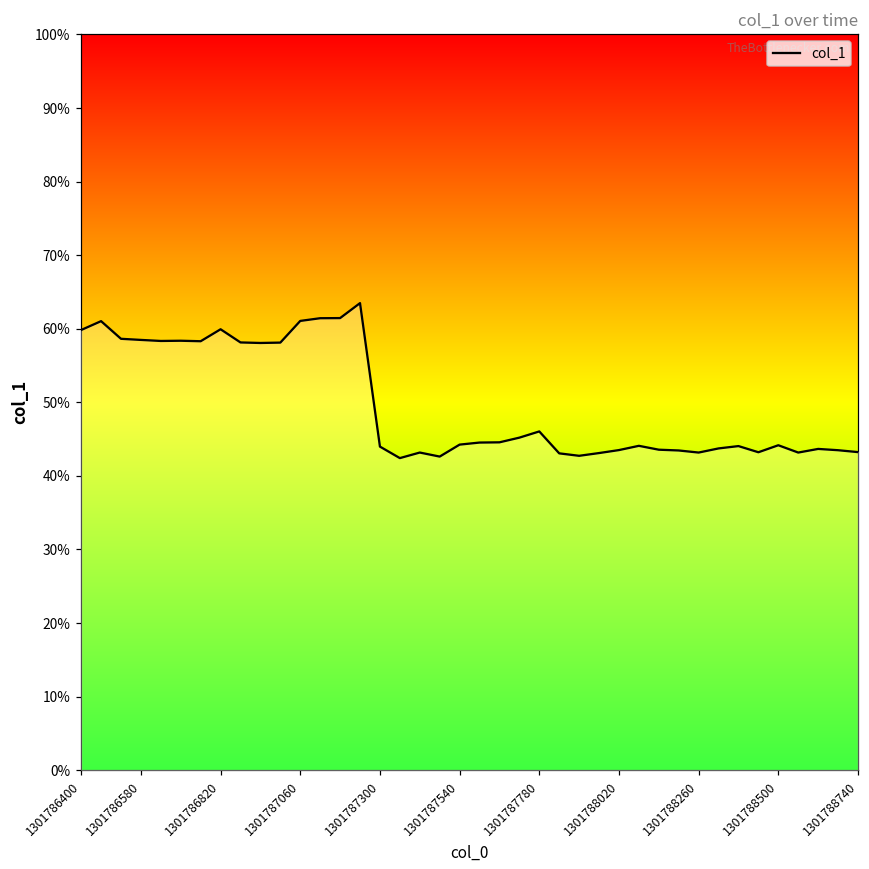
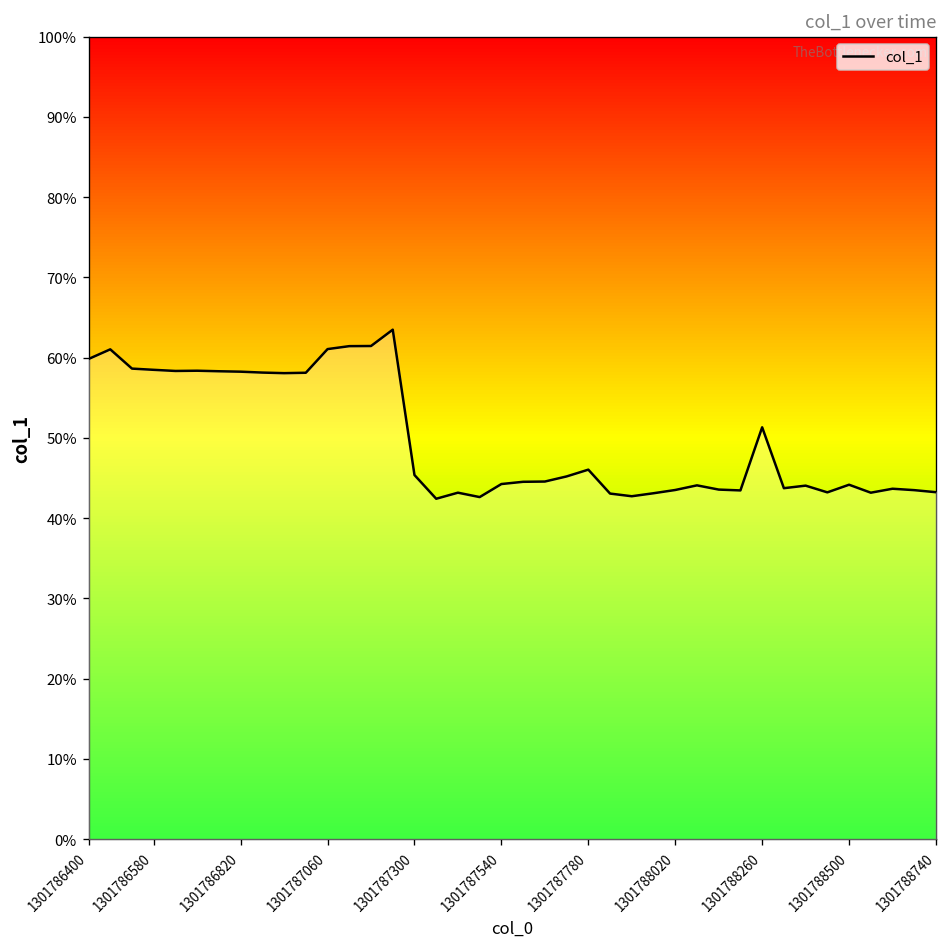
1301786820: 60% -> 58%
1301787300: 44% -> 45%
1301788260: 43% -> 51%
